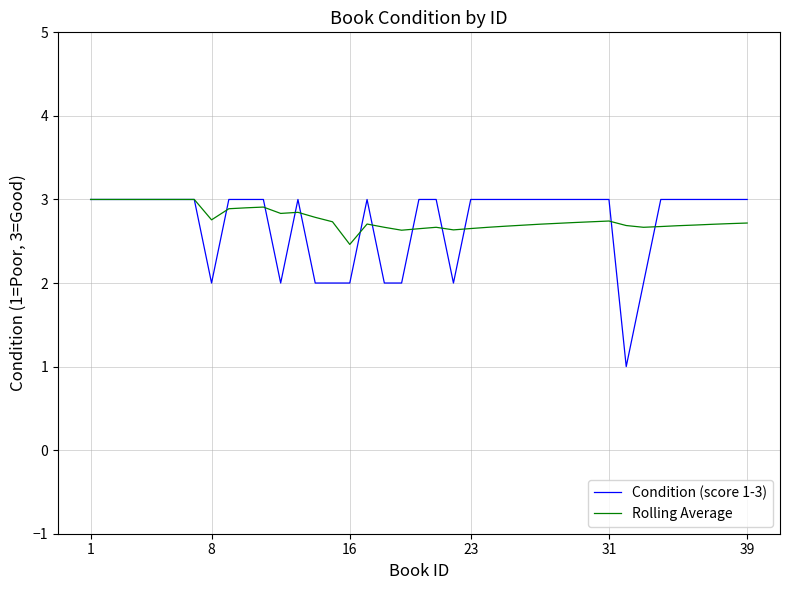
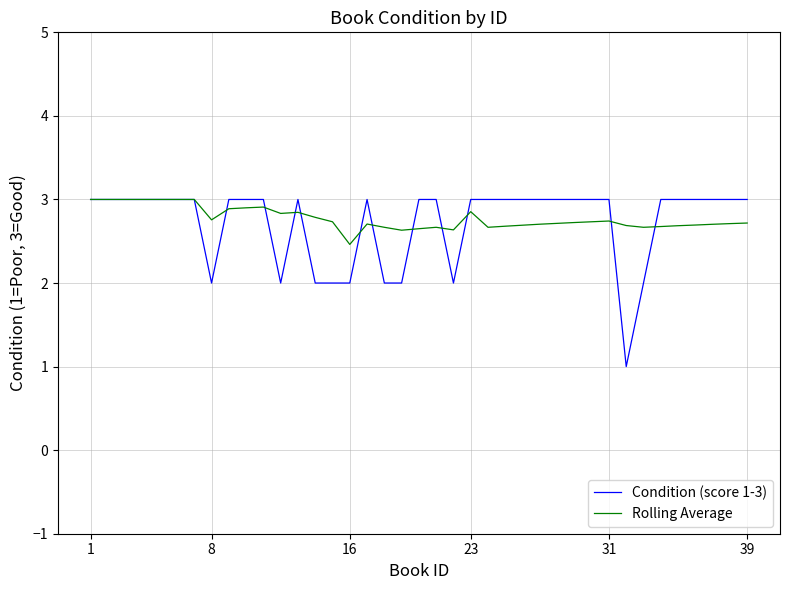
Rolling Average, 23: 2.7 -> 2.9
